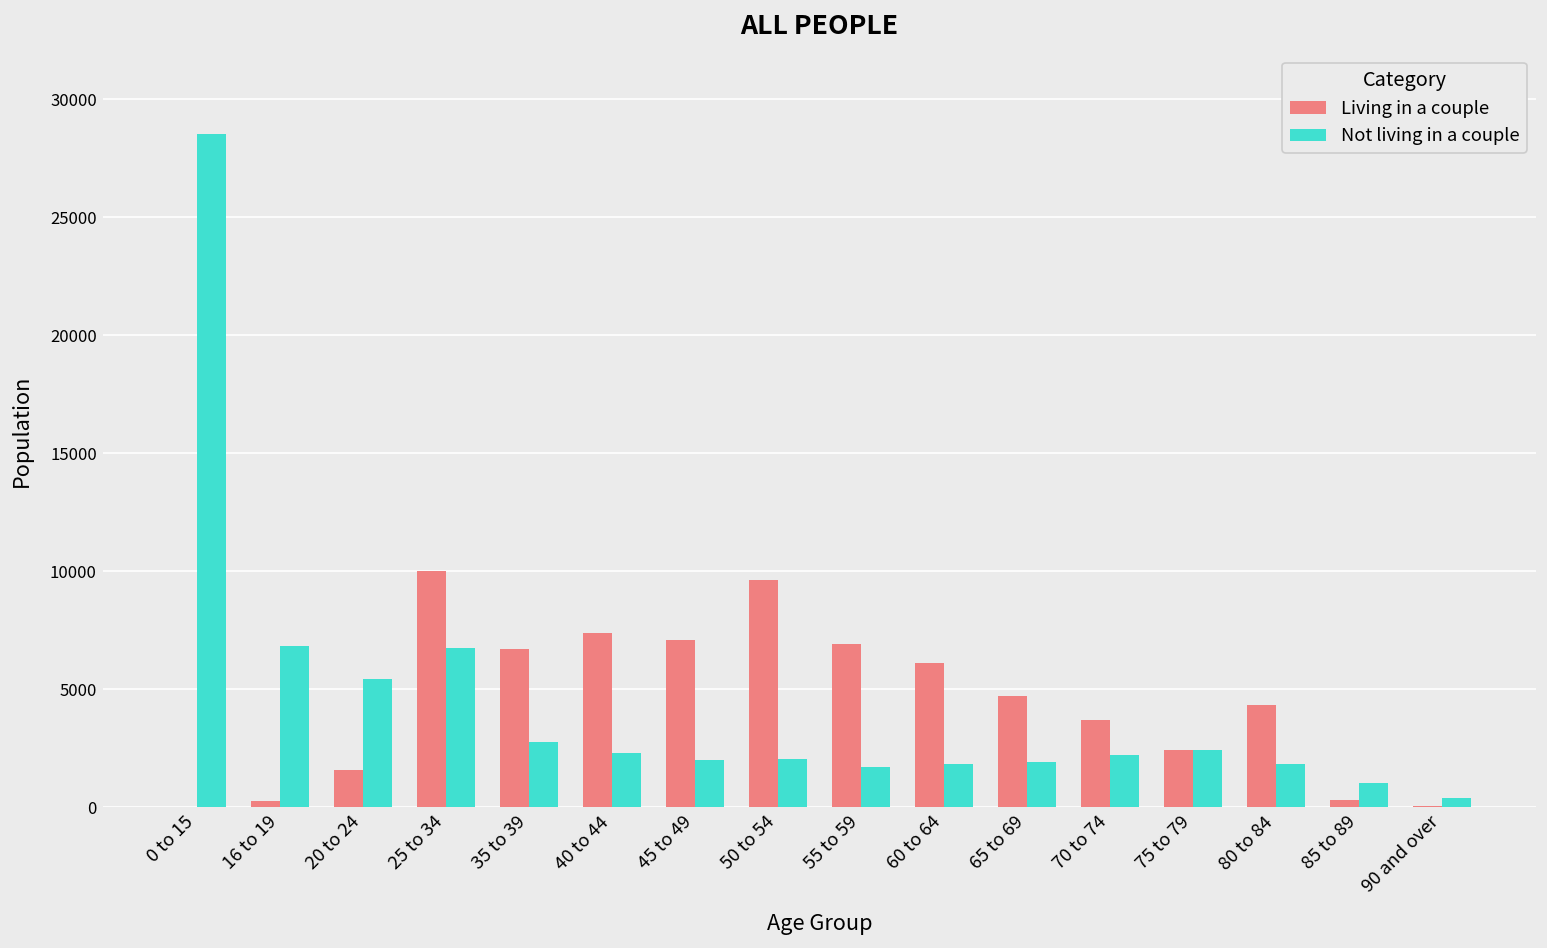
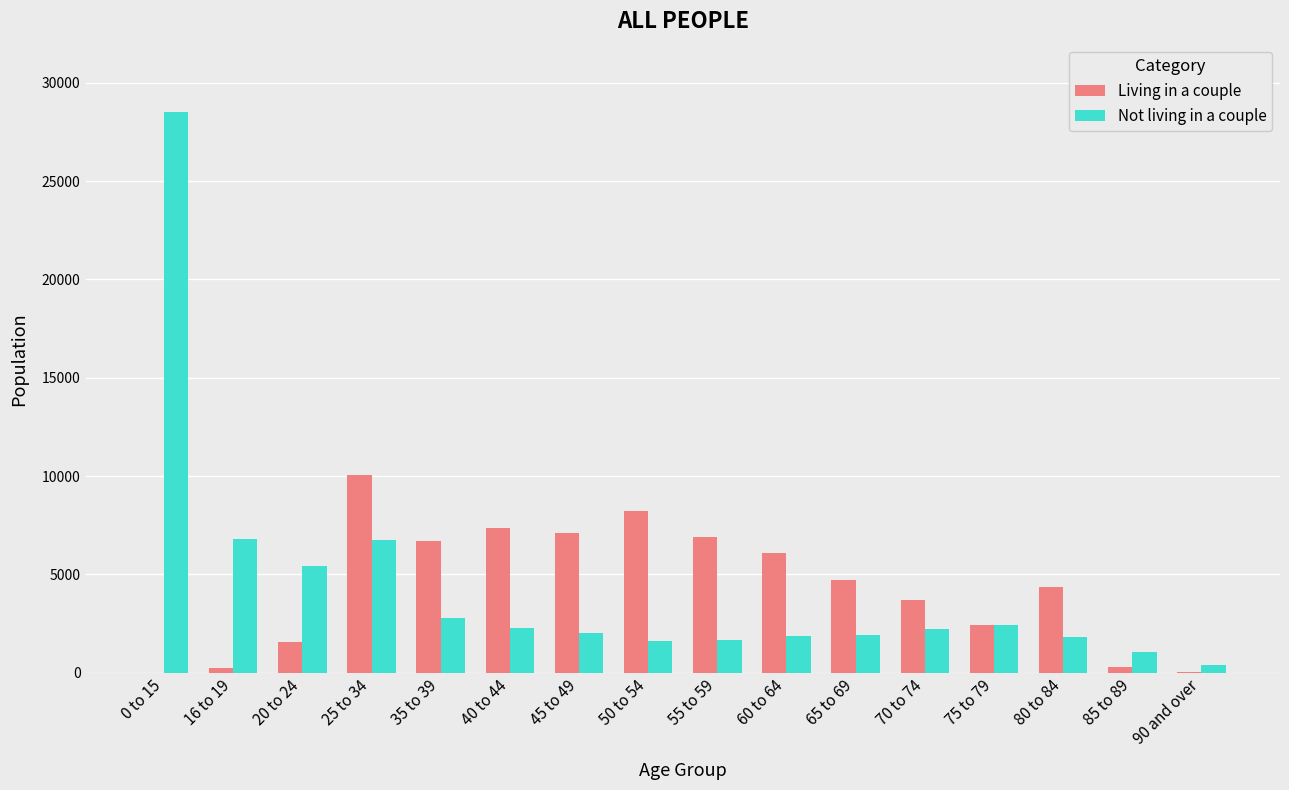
Living in a couple, 50 to 54: 9600 -> 8200
Not living in a couple, 50 to 54: 2000 -> 1600
